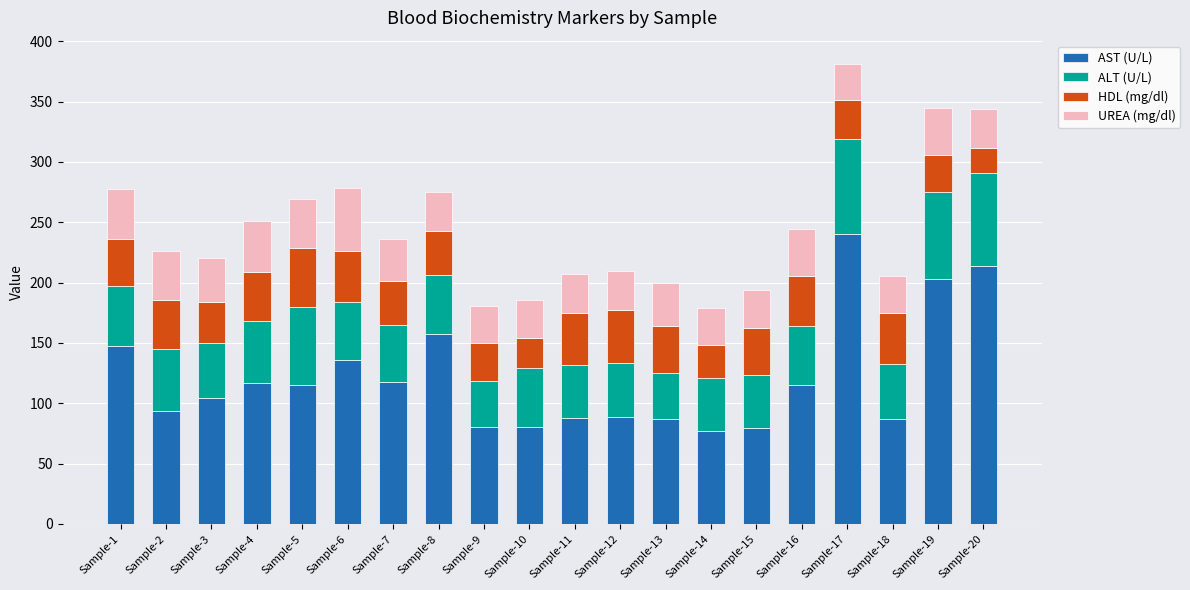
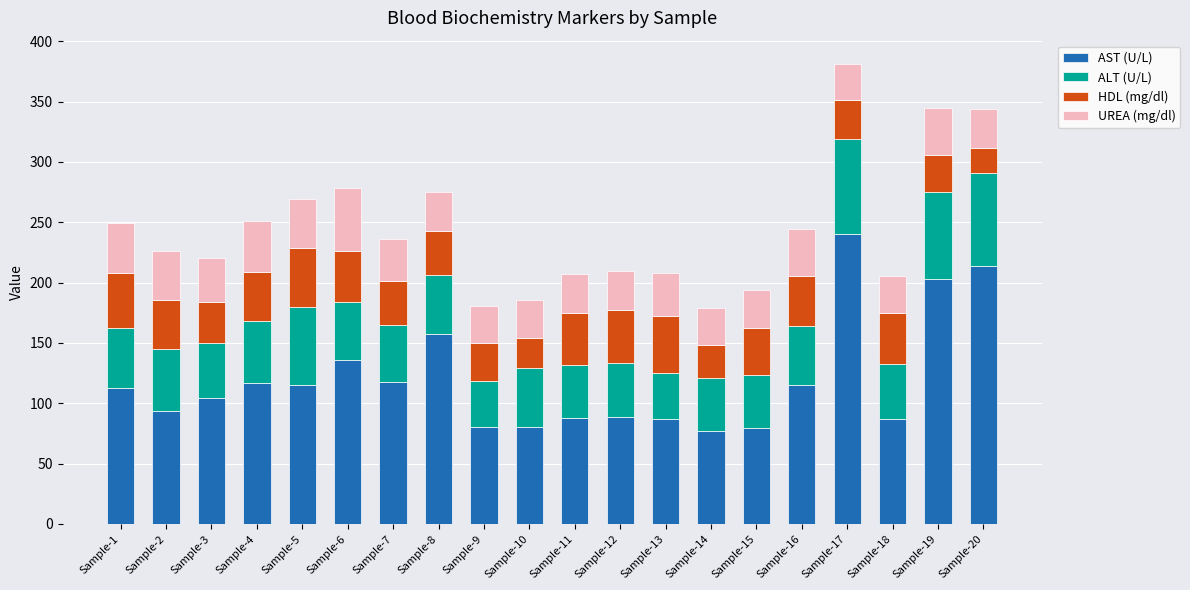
AST (U/L), Sample-1: 147 -> 113
HDL (mg/dl), Sample-1: 39 -> 46
HDL (mg/dl), Sample-13: 39 -> 48
